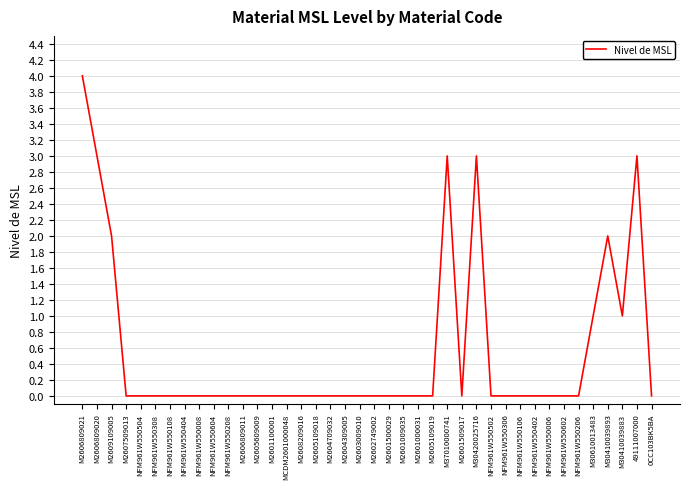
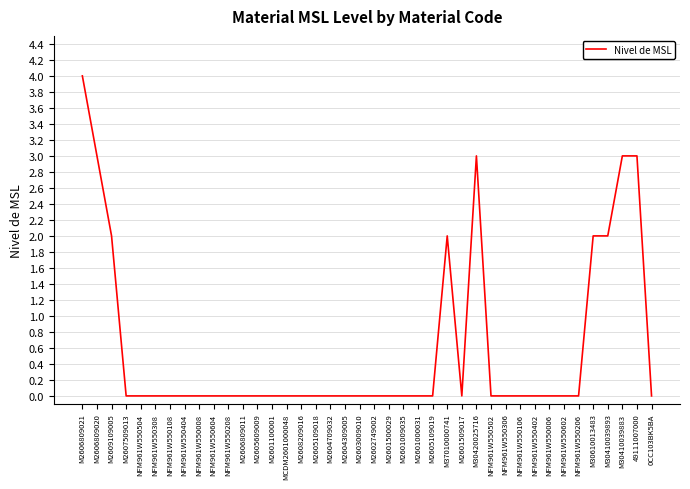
M37010000741: 3 -> 2
M30610013483: 1 -> 2
M30410039883: 1 -> 3
